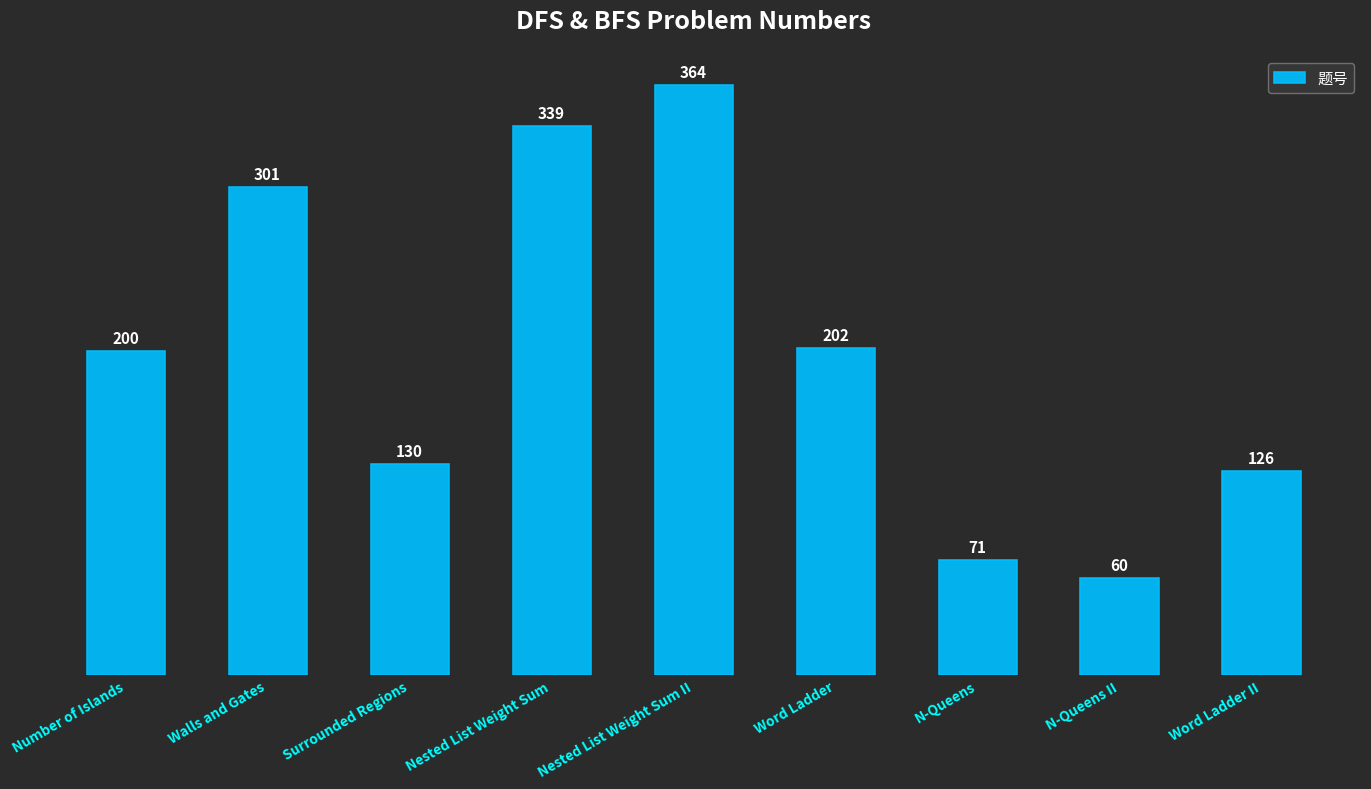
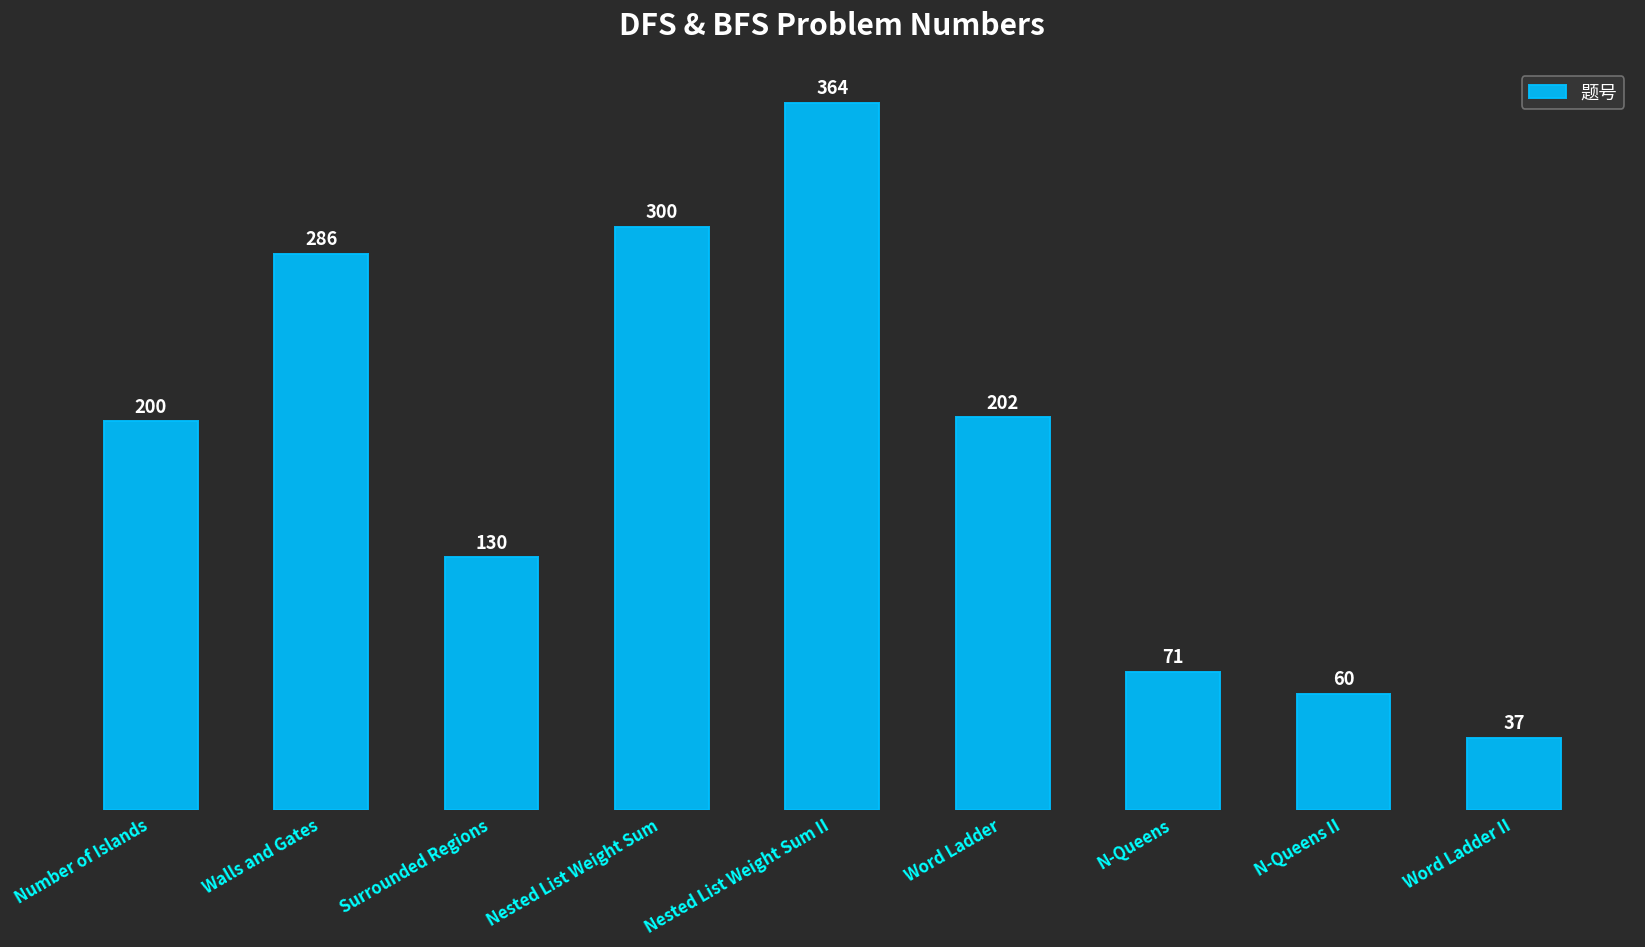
Walls and Gates: 301 -> 286
Nested List Weight Sum: 339 -> 300
Word Ladder II: 126 -> 37
